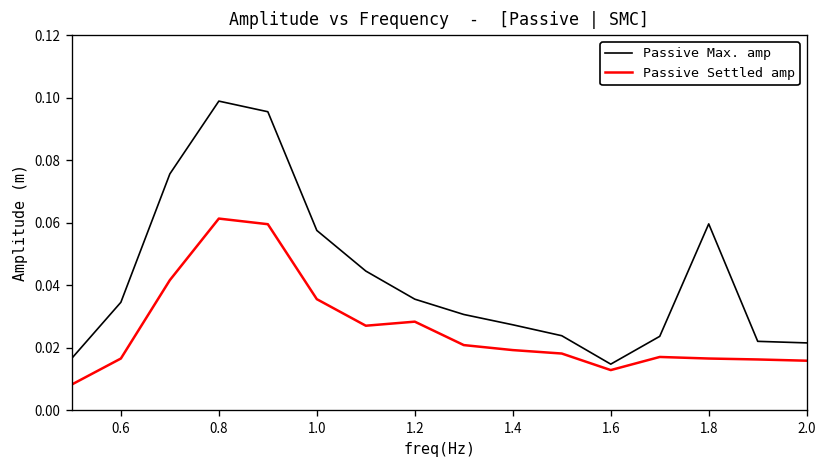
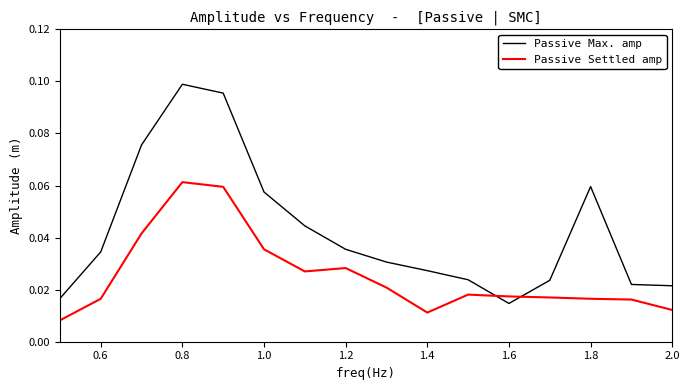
Passive Settled amp, 1.4: 0.019 -> 0.011
Passive Settled amp, 1.6: 0.013 -> 0.017
Passive Settled amp, 2.0: 0.016 -> 0.012
